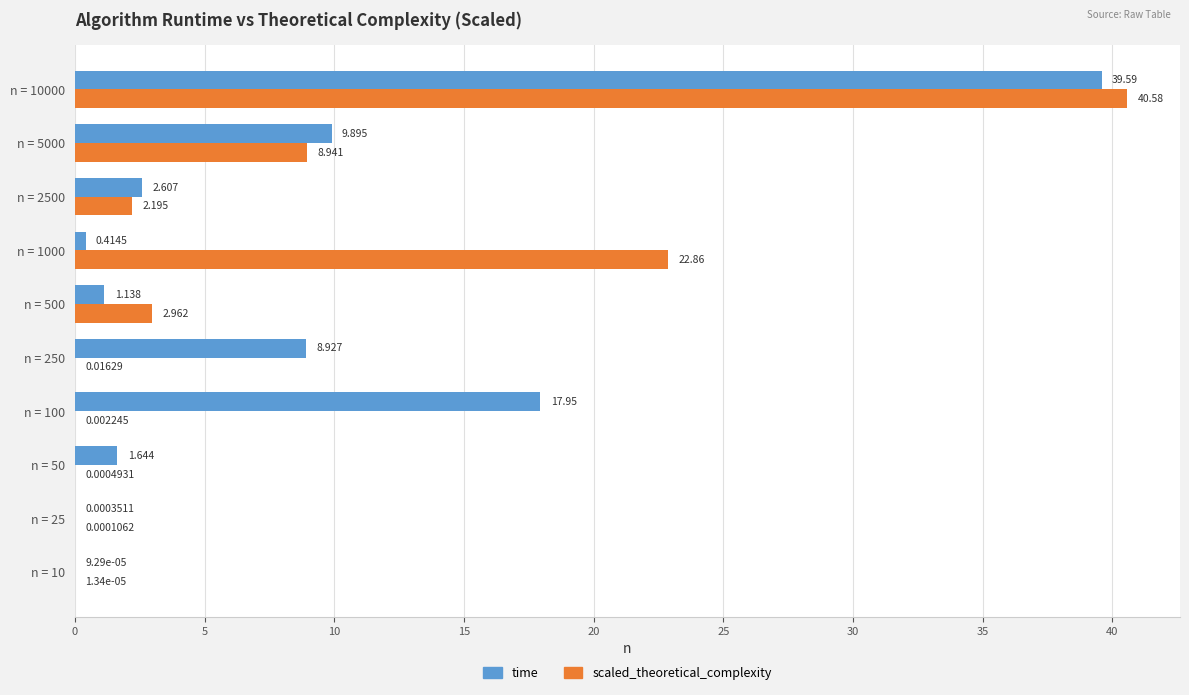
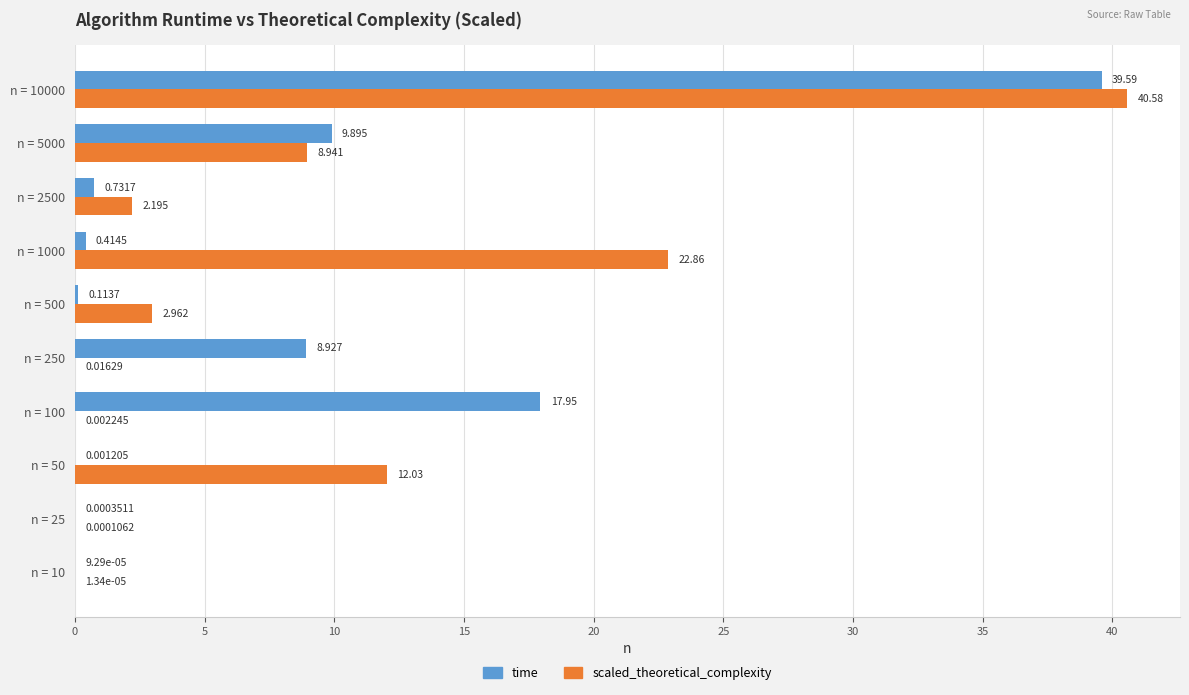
time, n = 2500: 2.607 -> 0.7317
time, n = 500: 1.138 -> 0.1137
time, n = 50: 1.644 -> 0.001205
scaled_theoretical_complexity, n = 50: 0.0004931 -> 12.03
